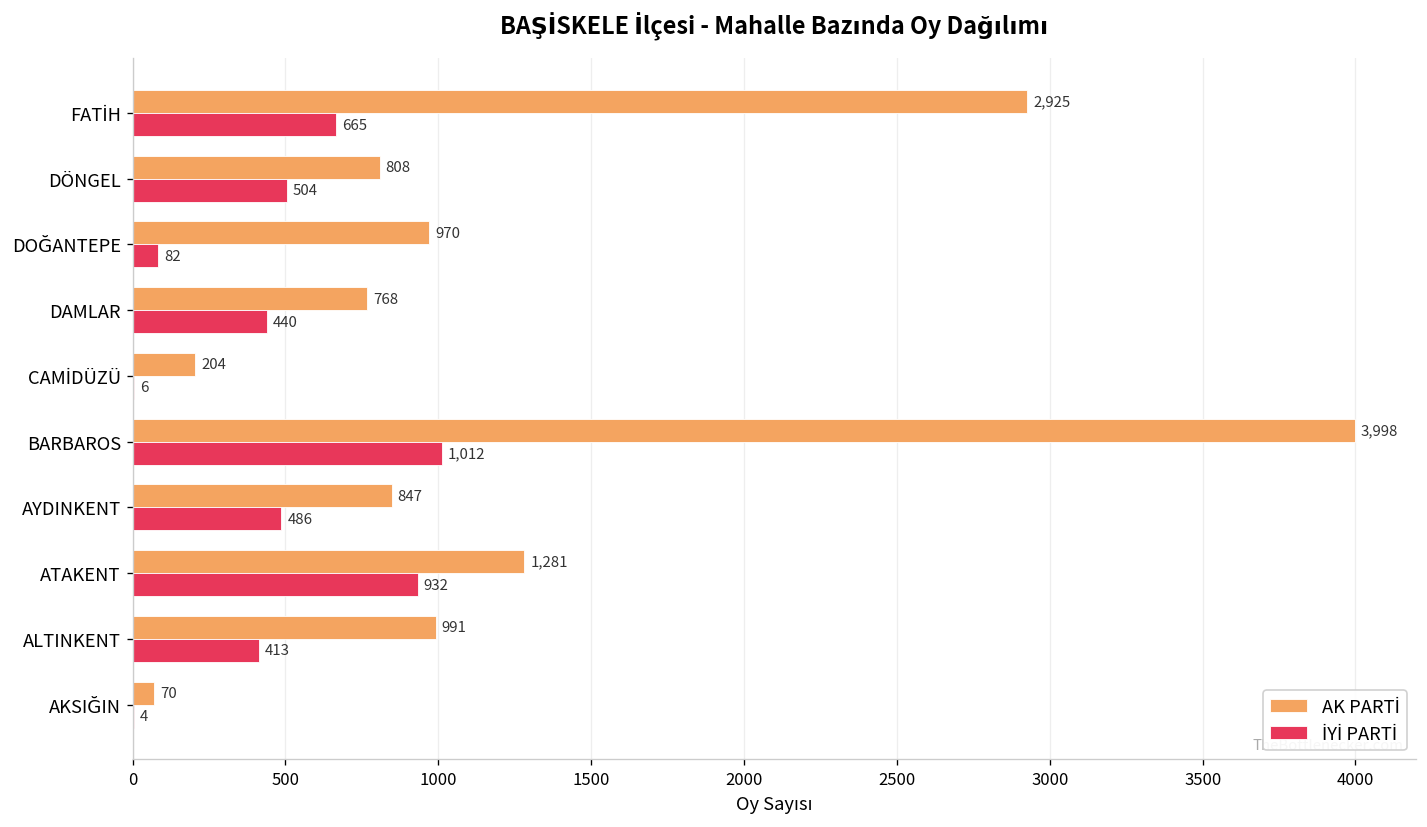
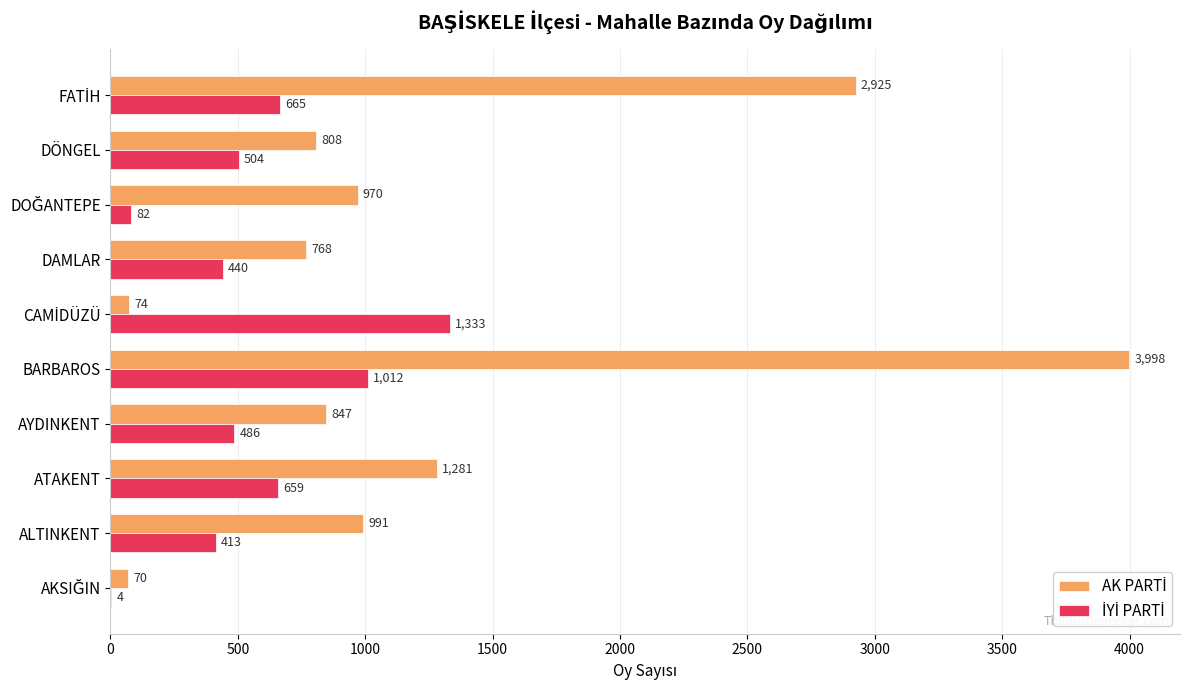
AK PARTİ, CAMİDÜZÜ: 204 -> 74
İYİ PARTİ, CAMİDÜZÜ: 6 -> 1,333
İYİ PARTİ, ATAKENT: 932 -> 659
